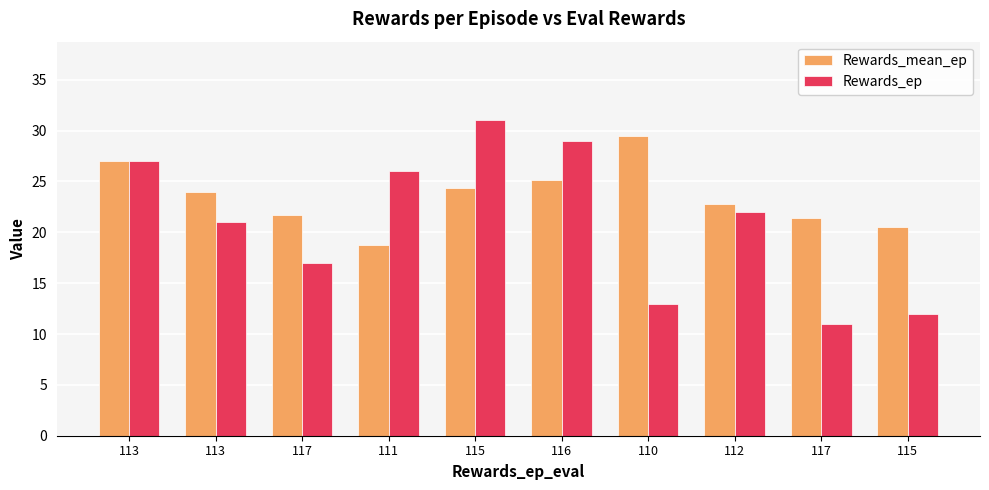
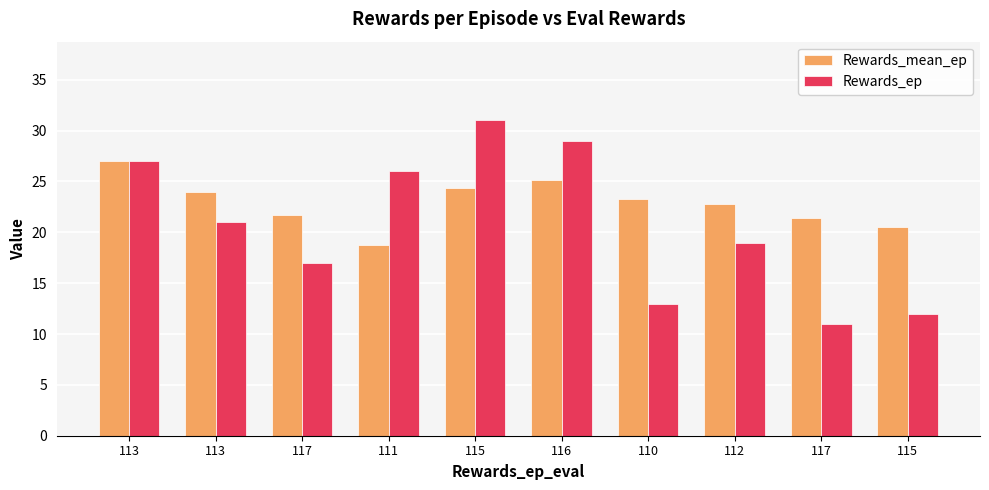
Rewards_mean_ep, 110: 29.5 -> 23.3
Rewards_ep, 112: 22 -> 19
